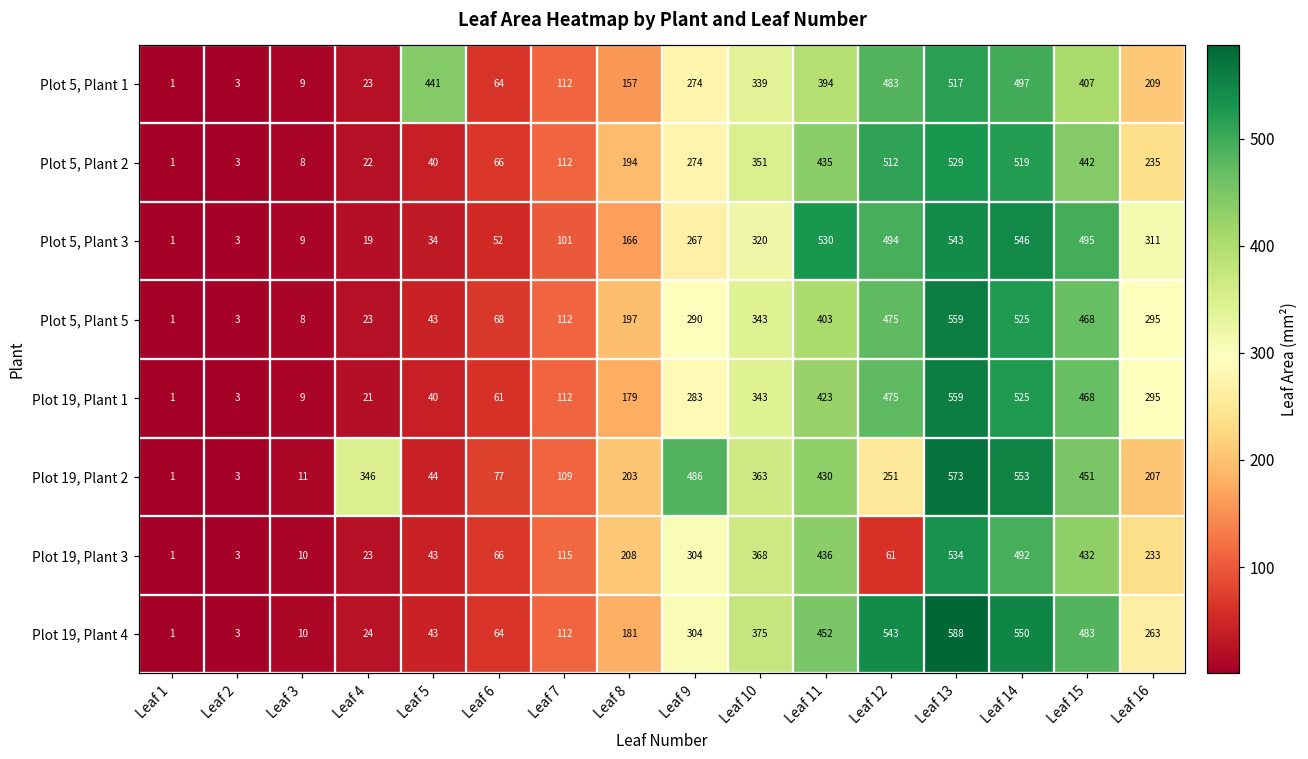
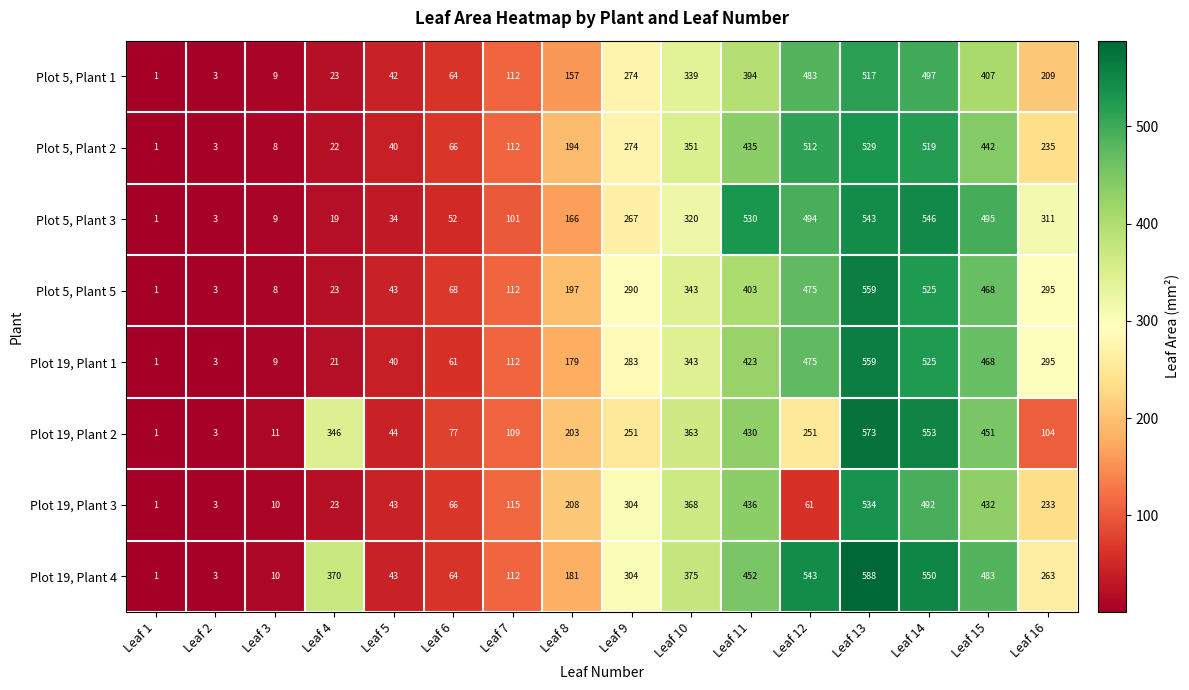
Plot 5, Plant 1, Leaf 5: 441 -> 42
Plot 19, Plant 2, Leaf 9: 486 -> 251
Plot 19, Plant 2, Leaf 16: 207 -> 104
Plot 19, Plant 4, Leaf 4: 24 -> 370
